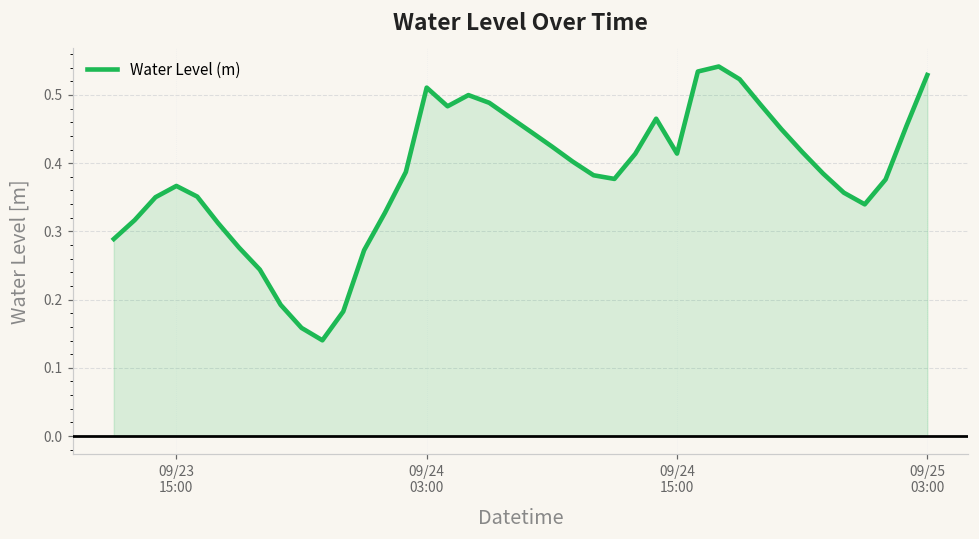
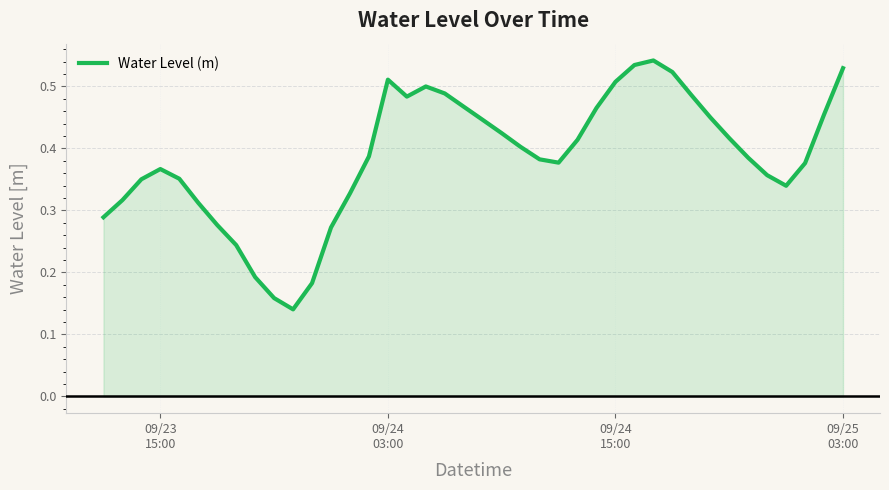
09/24 15:00: 0.41 -> 0.51
